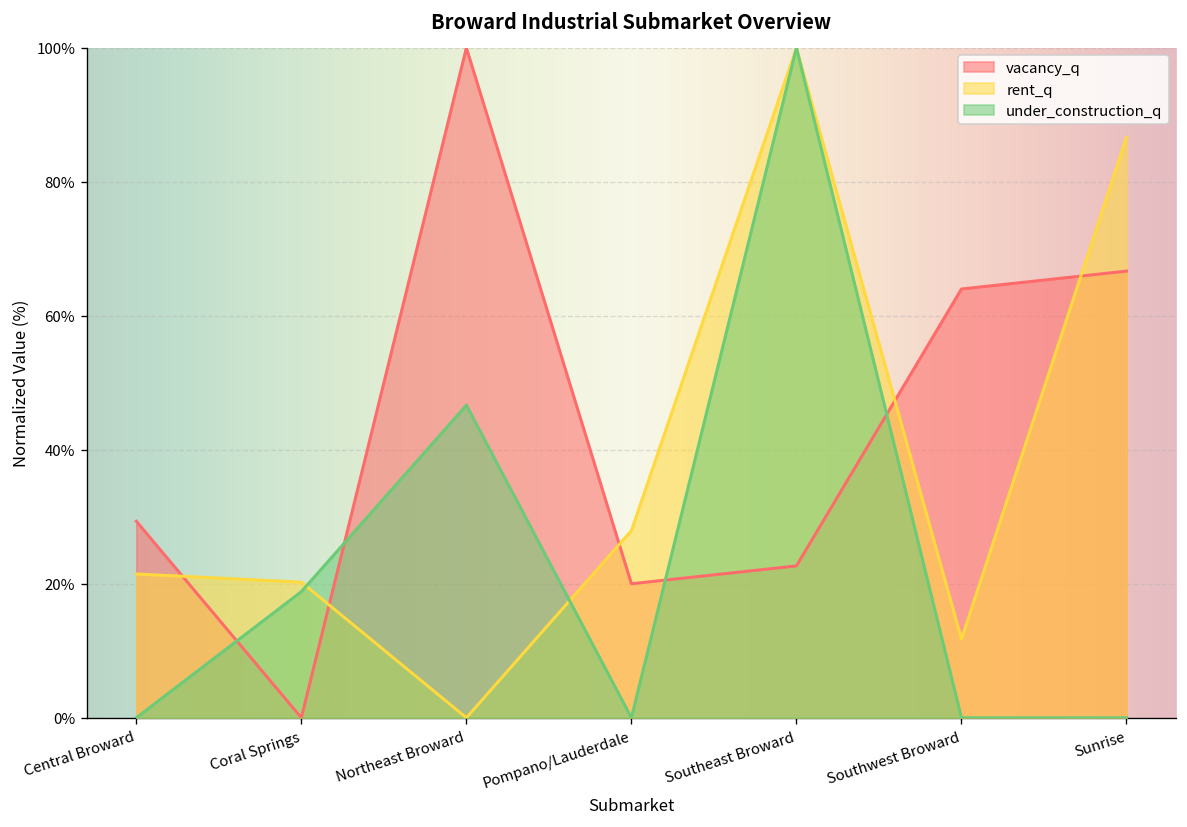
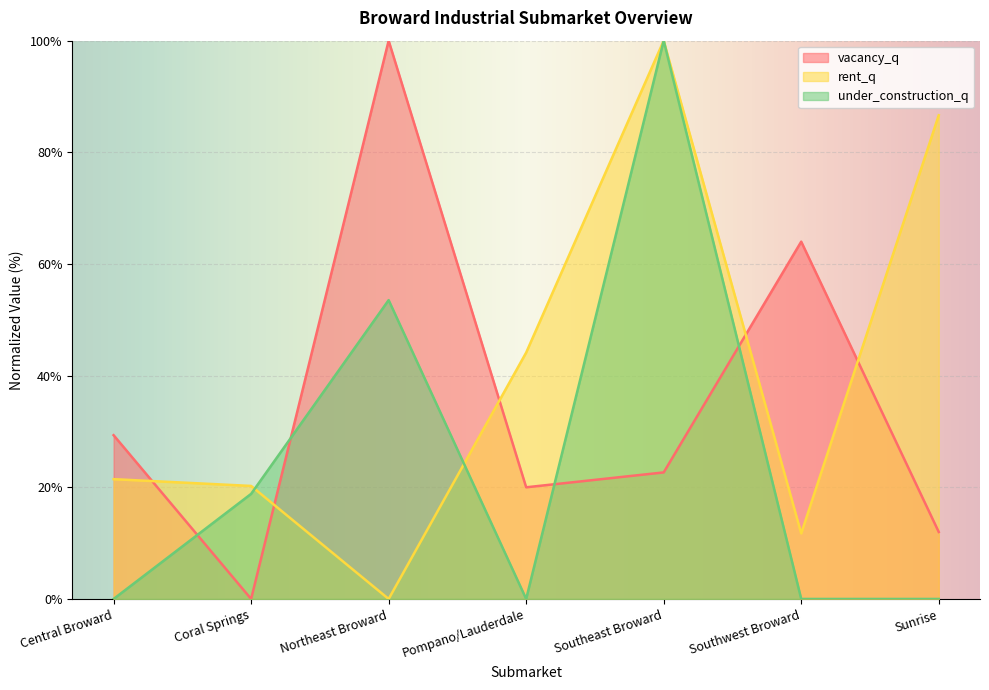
under_construction_q, Northeast Broward: 47% -> 54%
rent_q, Pompano/Lauderdale: 28% -> 44%
vacancy_q, Sunrise: 67% -> 12%
